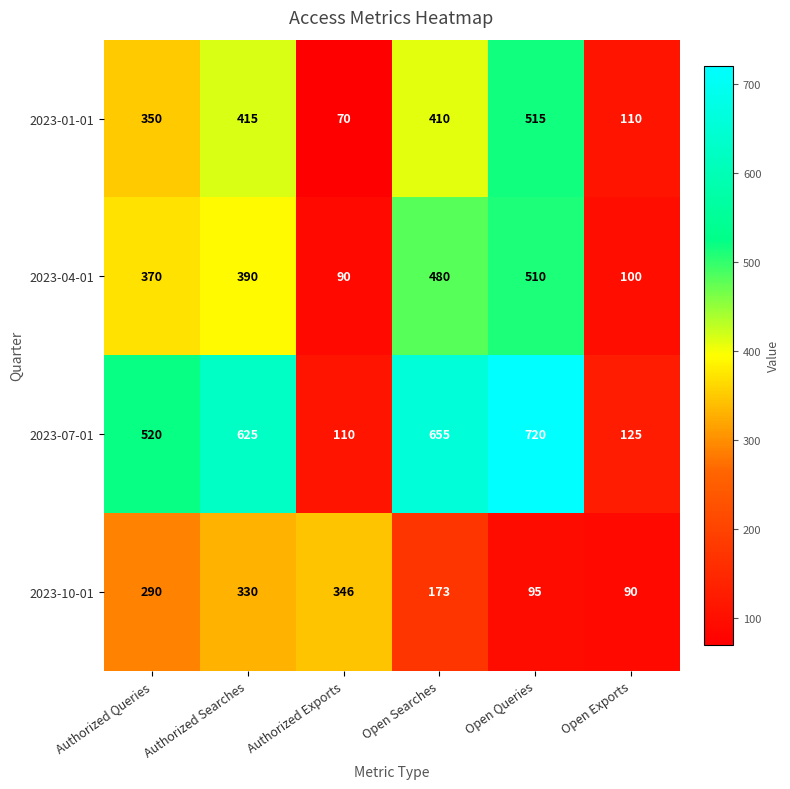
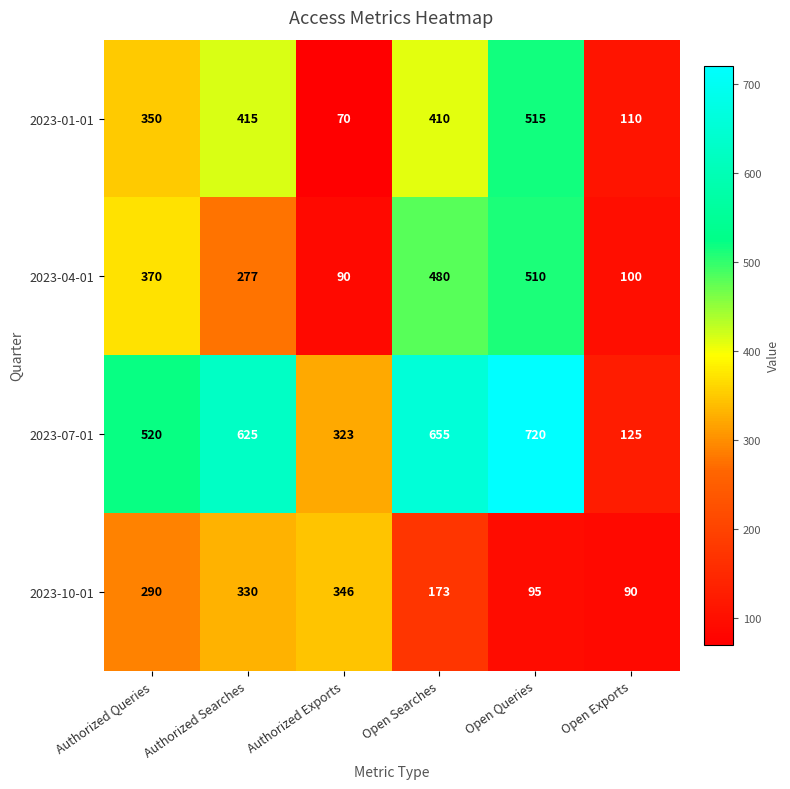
2023-04-01, Authorized Searches: 390 -> 277
2023-07-01, Authorized Exports: 110 -> 323
